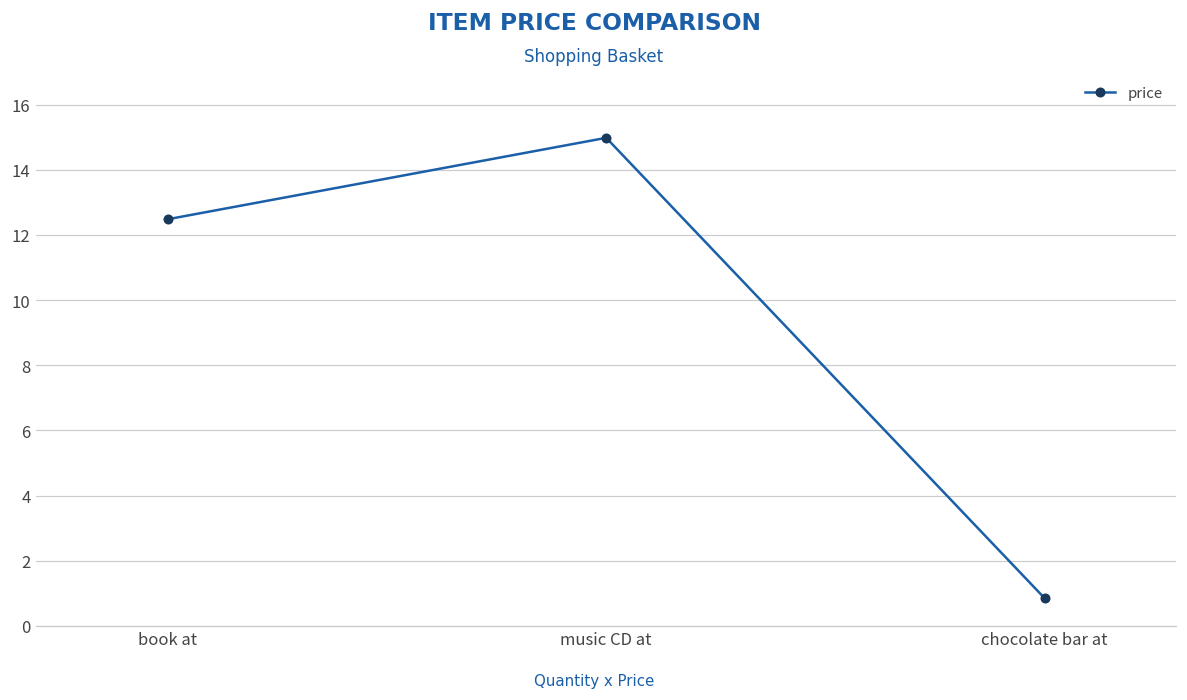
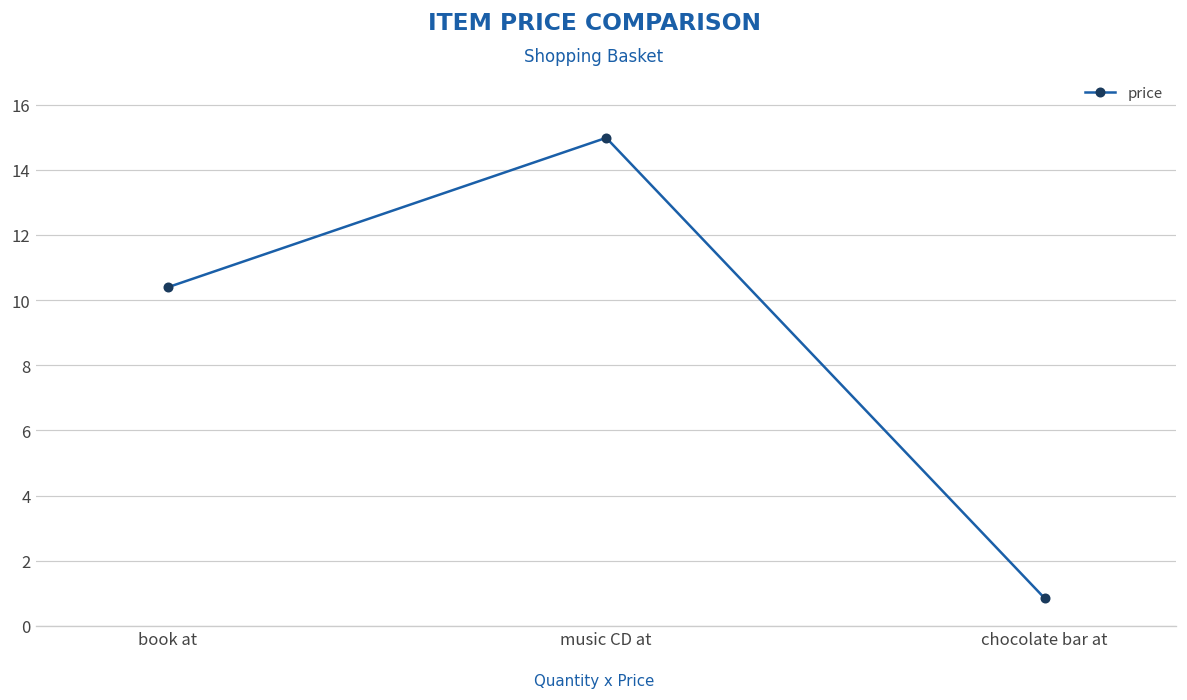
book at: 12.5 -> 10.4
